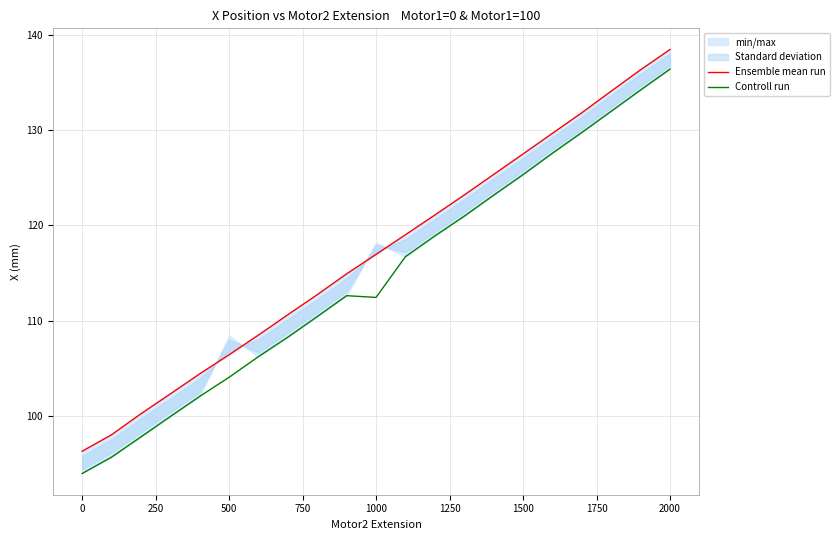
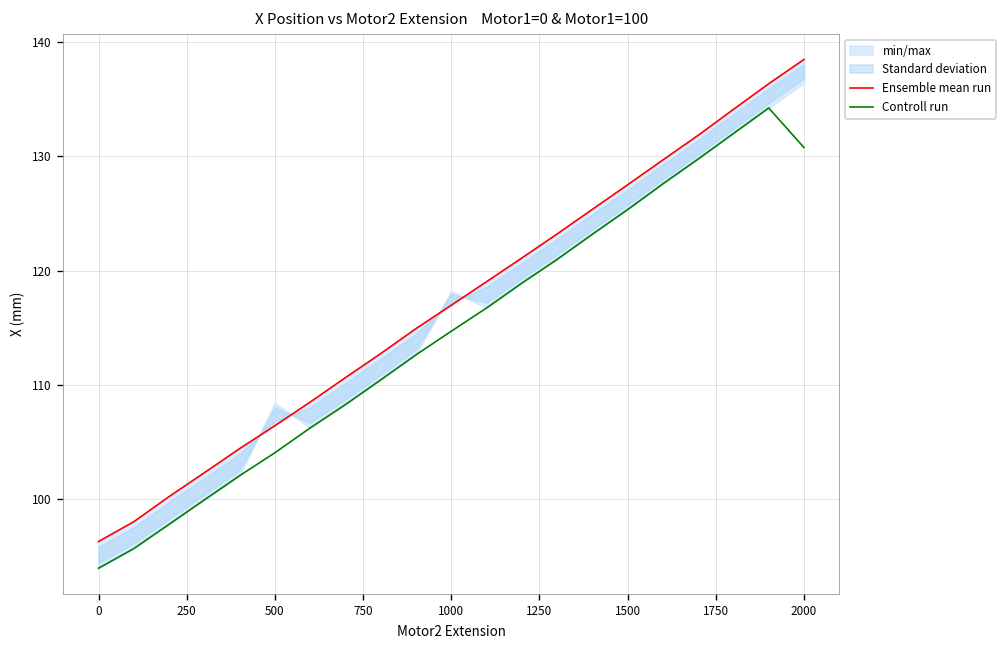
Controll run, 1000: 112 -> 115
Controll run, 2000: 136 -> 131
